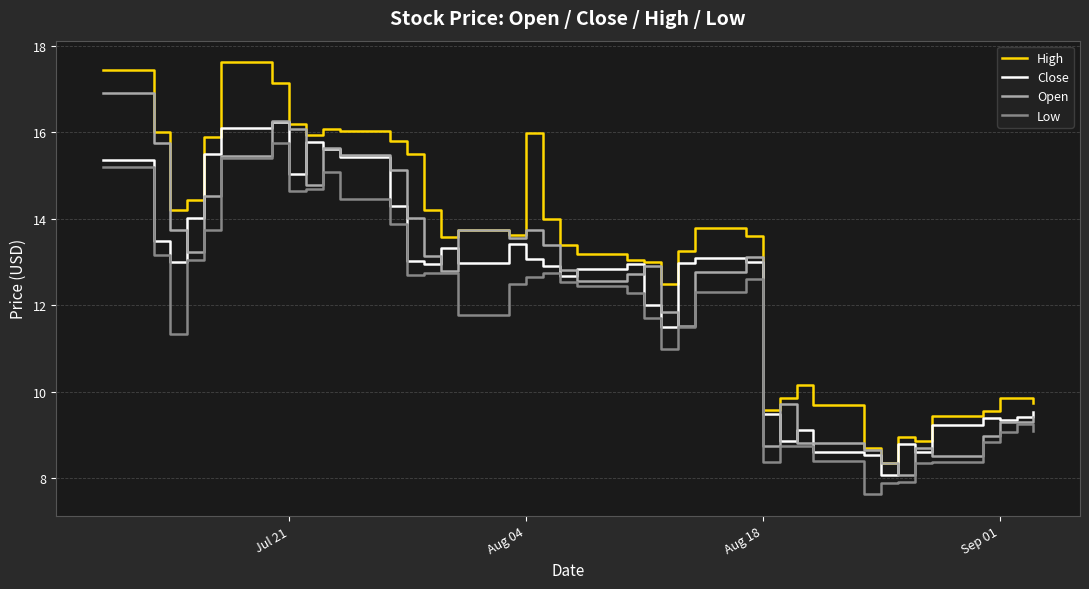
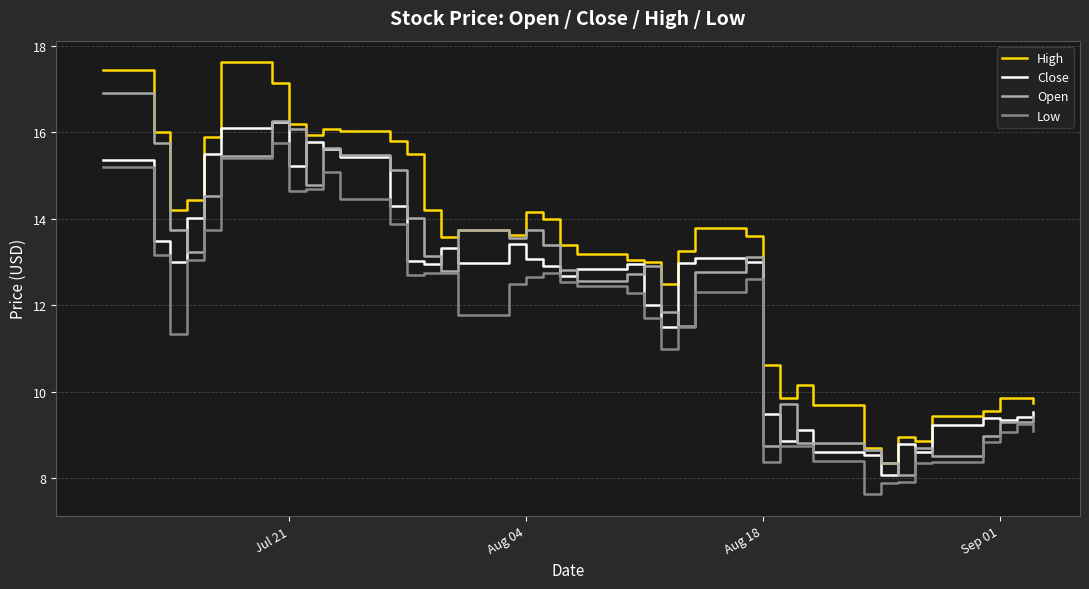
Close, Jul 21: 15.0 -> 15.2
High, Aug 04: 16.0 -> 14.2
High, Aug 18: 9.6 -> 10.6
